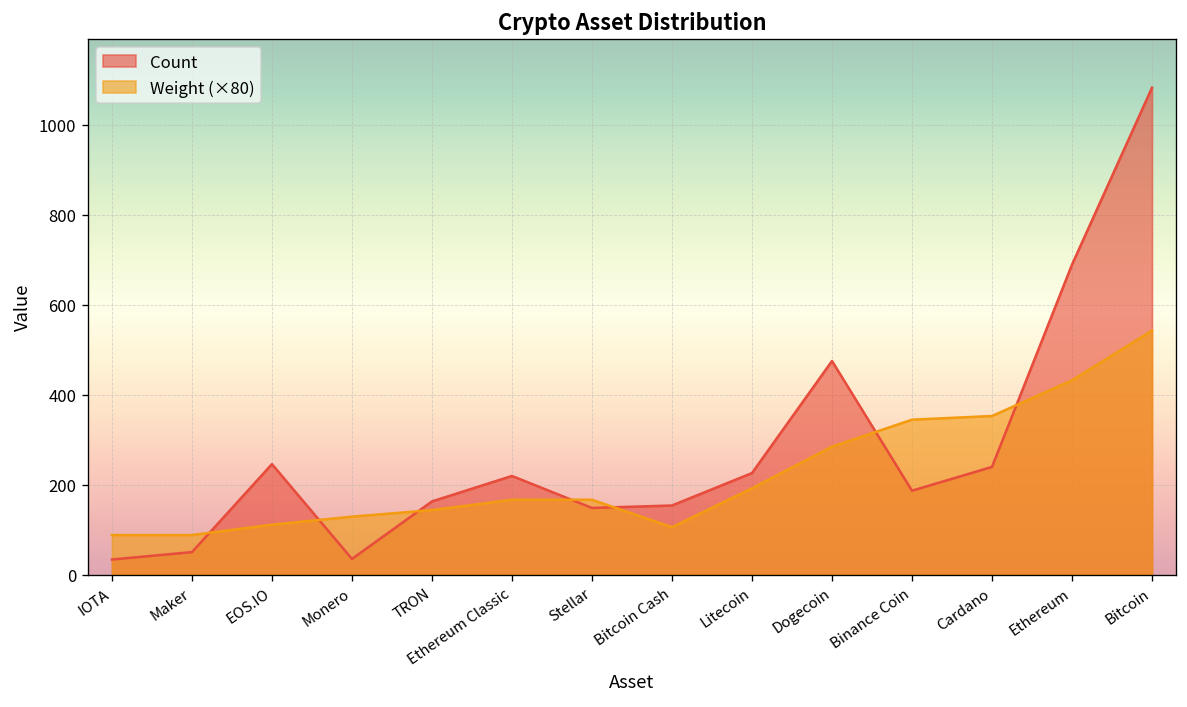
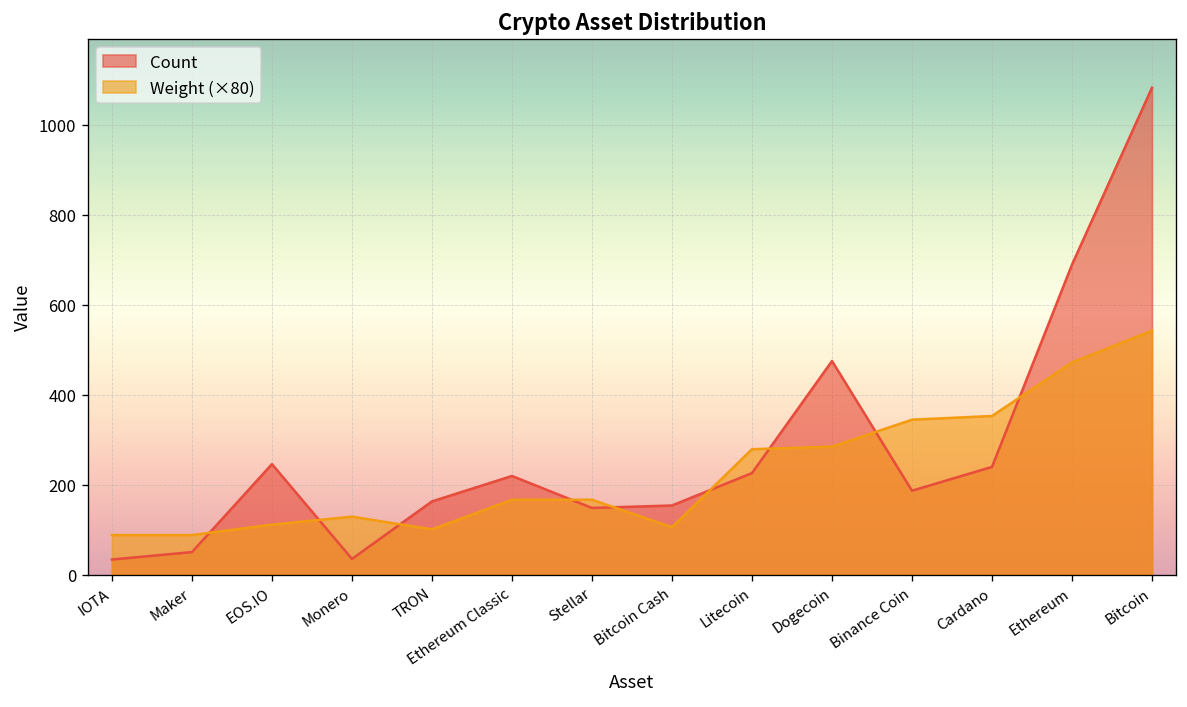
Weight (×80), TRON: 140 -> 100
Weight (×80), Litecoin: 190 -> 280
Weight (×80), Ethereum: 430 -> 470
